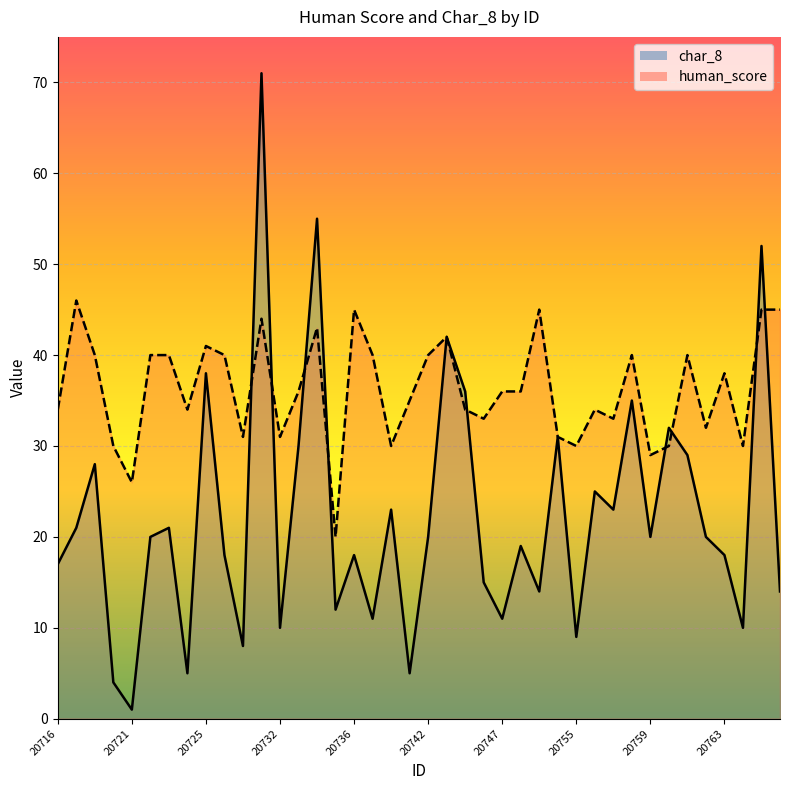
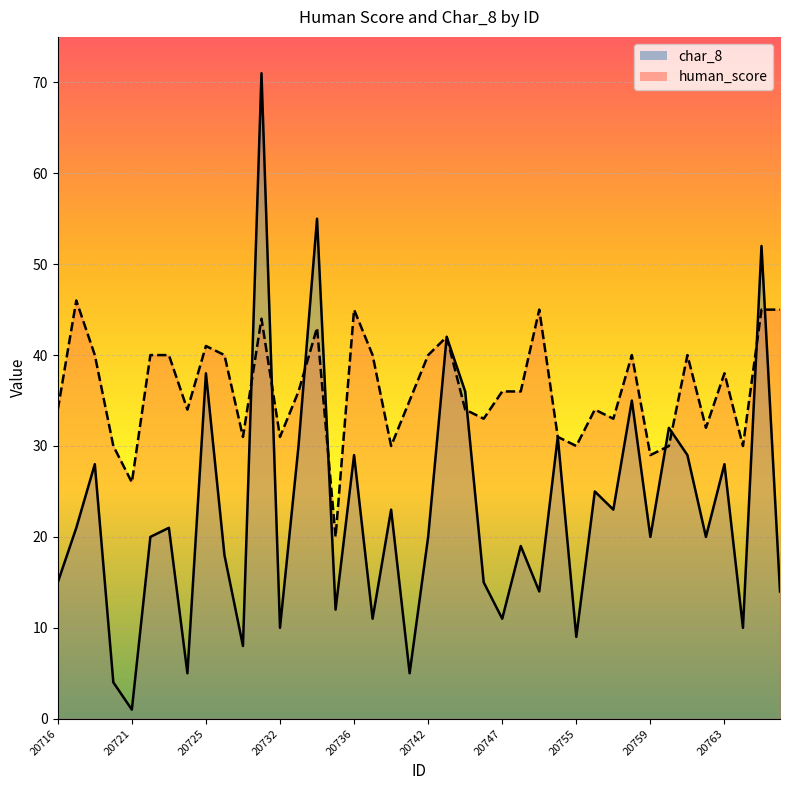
char_8, 20716: 17 -> 15
char_8, 20736: 18 -> 29
char_8, 20763: 18 -> 28
